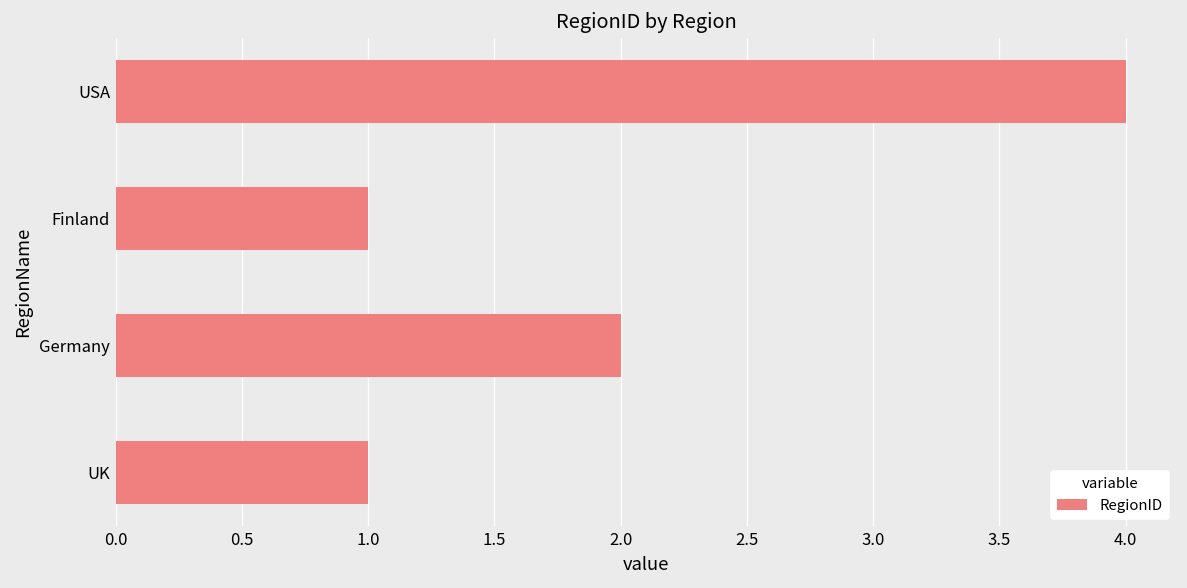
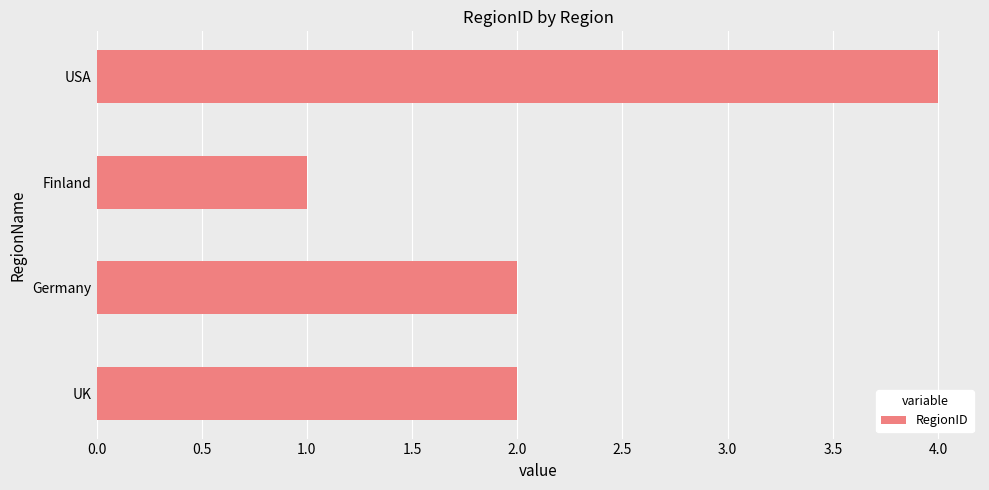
UK: 1 -> 2
